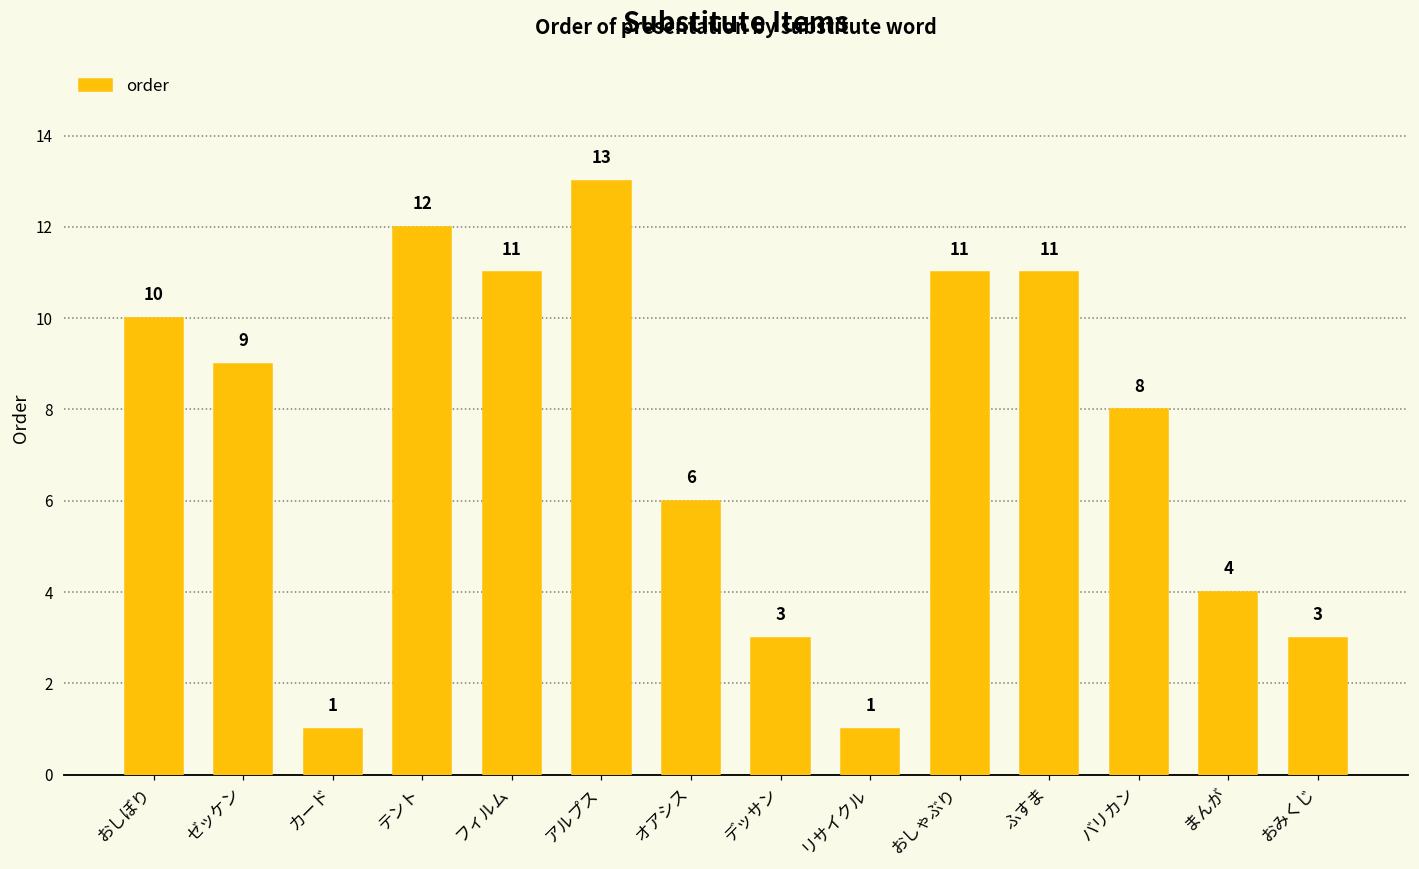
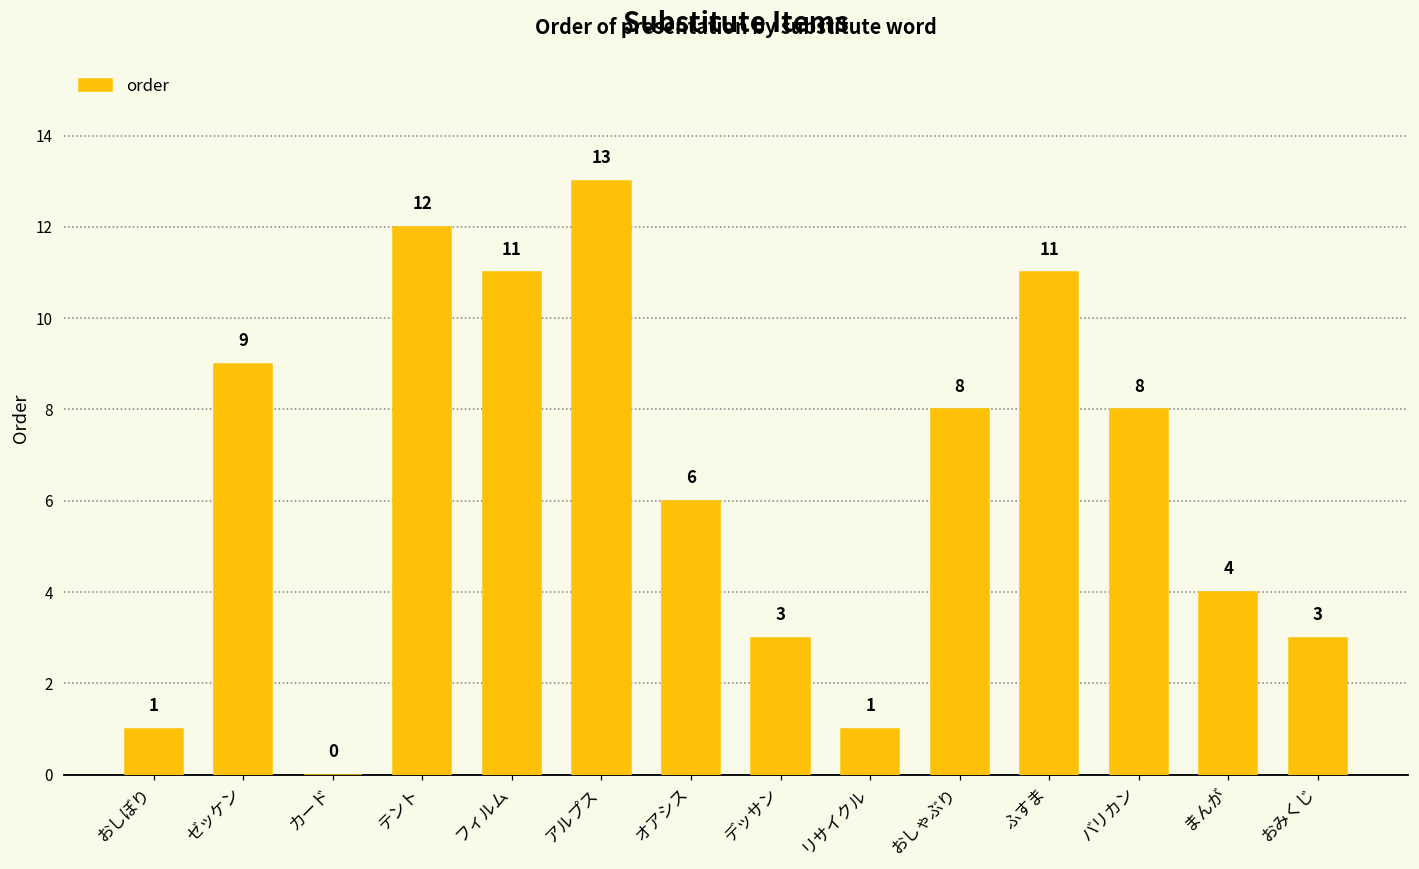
おしぼり: 10 -> 1
カード: 1 -> 0
おしゃぶり: 11 -> 8
